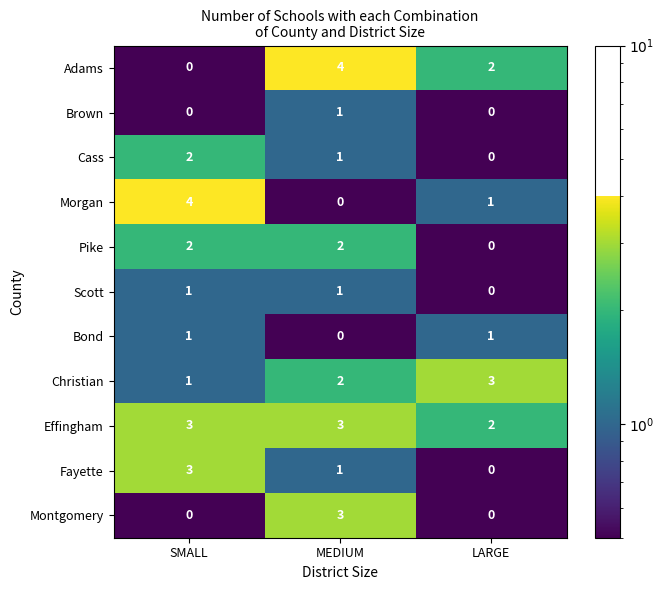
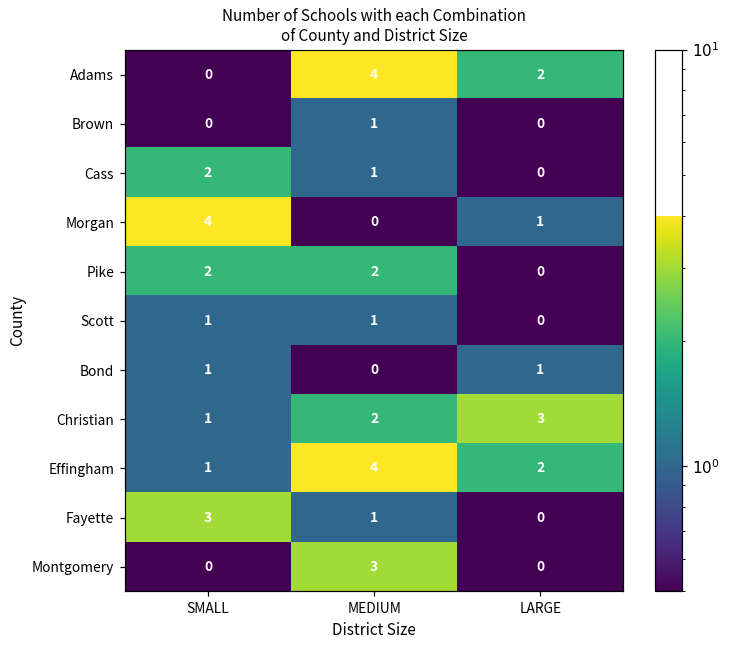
Effingham, SMALL: 3 -> 1
Effingham, MEDIUM: 3 -> 4
